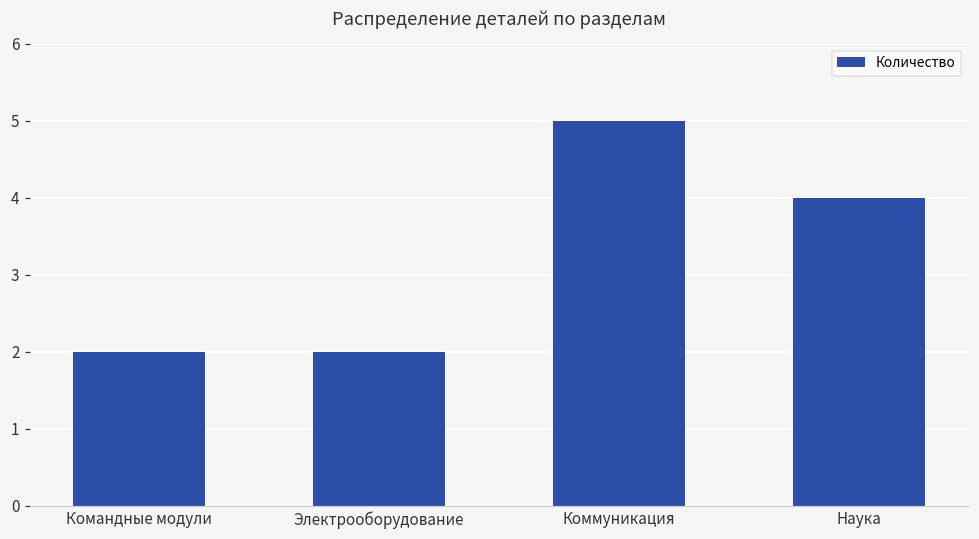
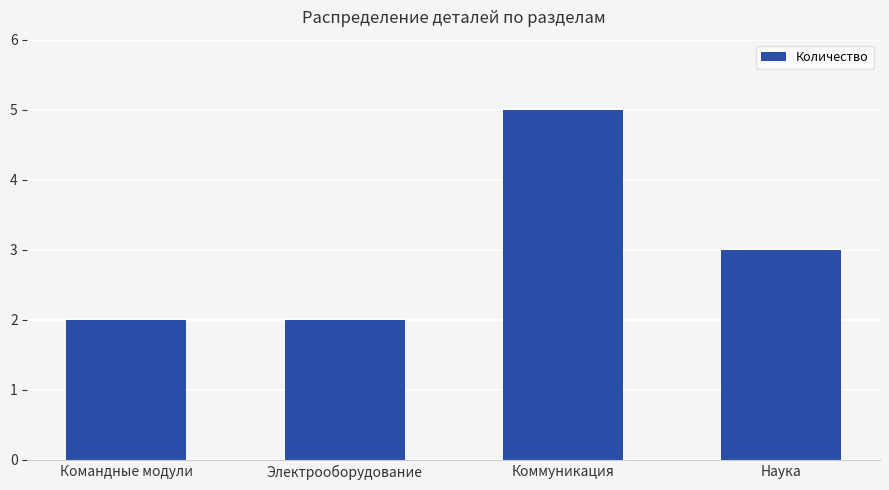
Наука: 4 -> 3
